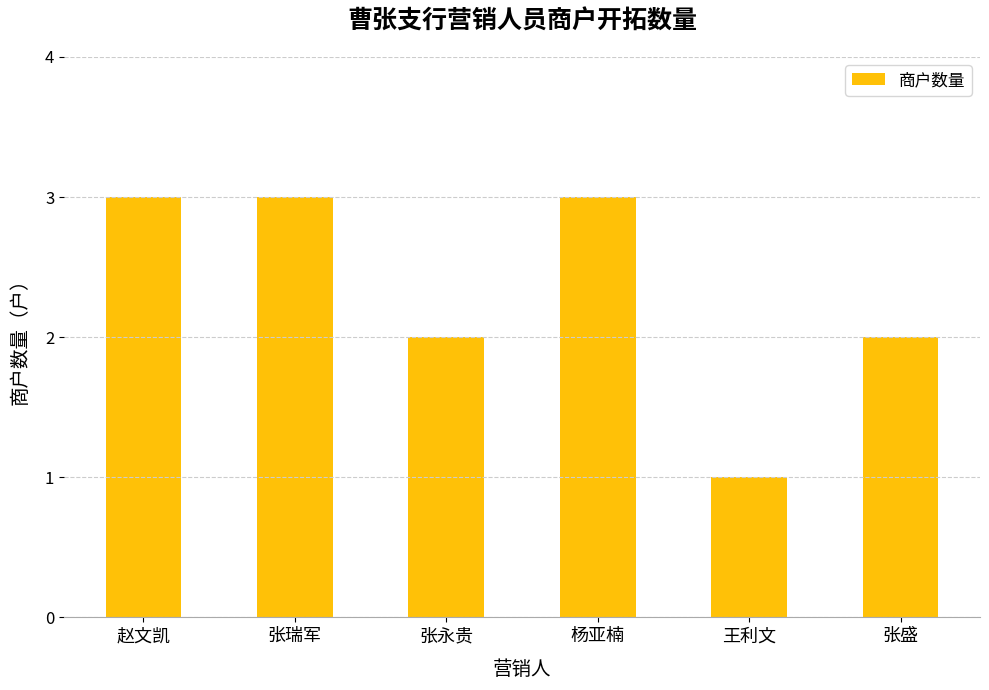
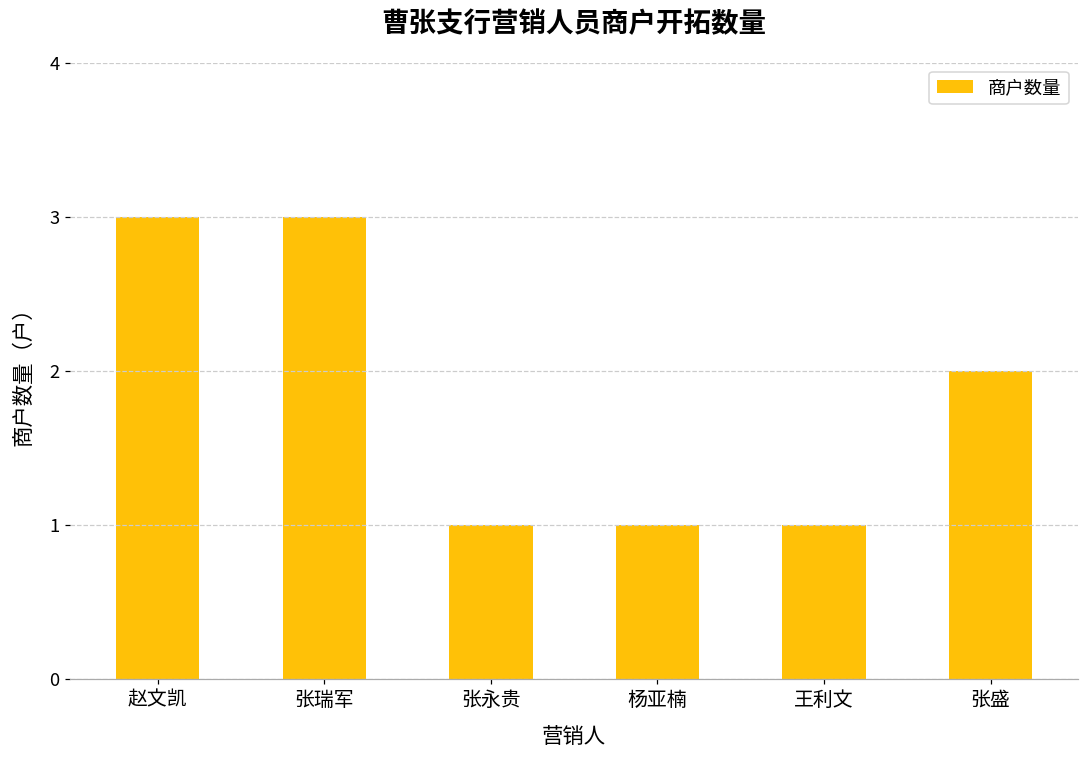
张永贵: 2 -> 1
杨亚楠: 3 -> 1
